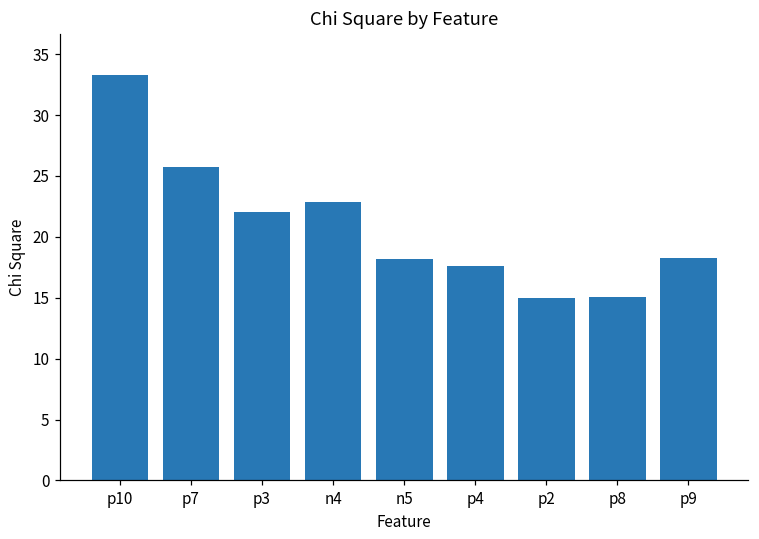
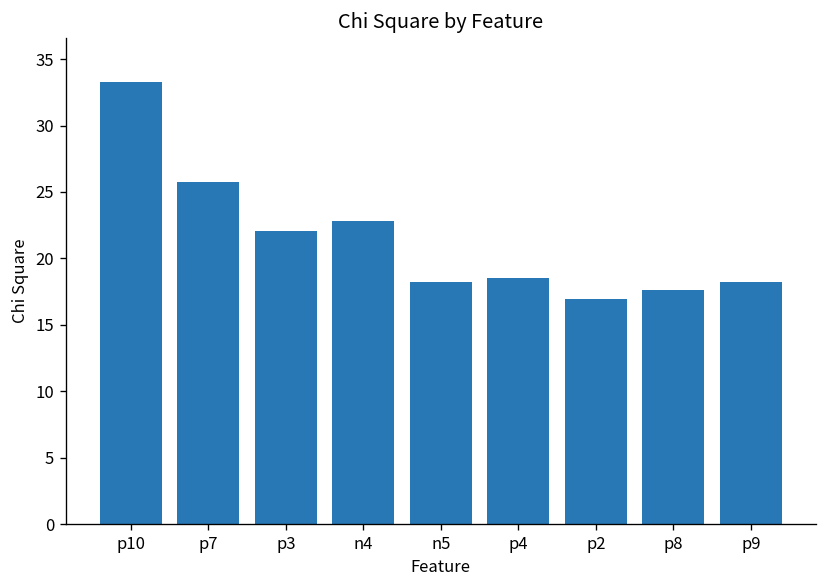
p4: 17.6 -> 18.5
p2: 15.0 -> 16.9
p8: 15.0 -> 17.6
